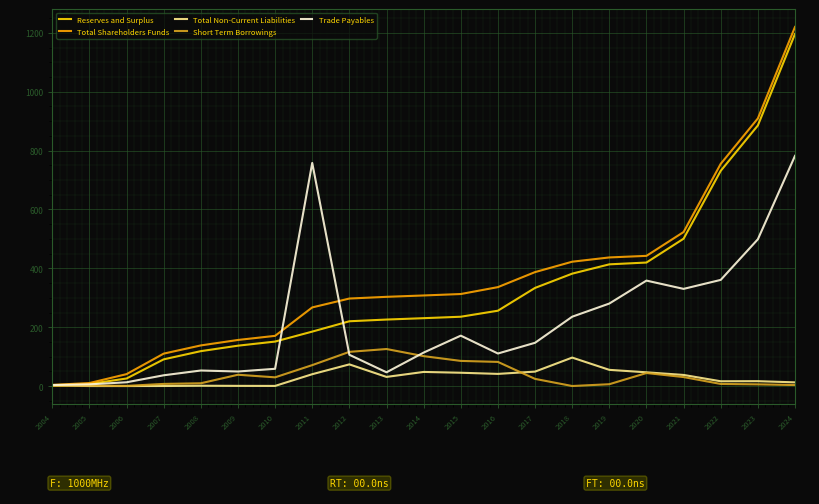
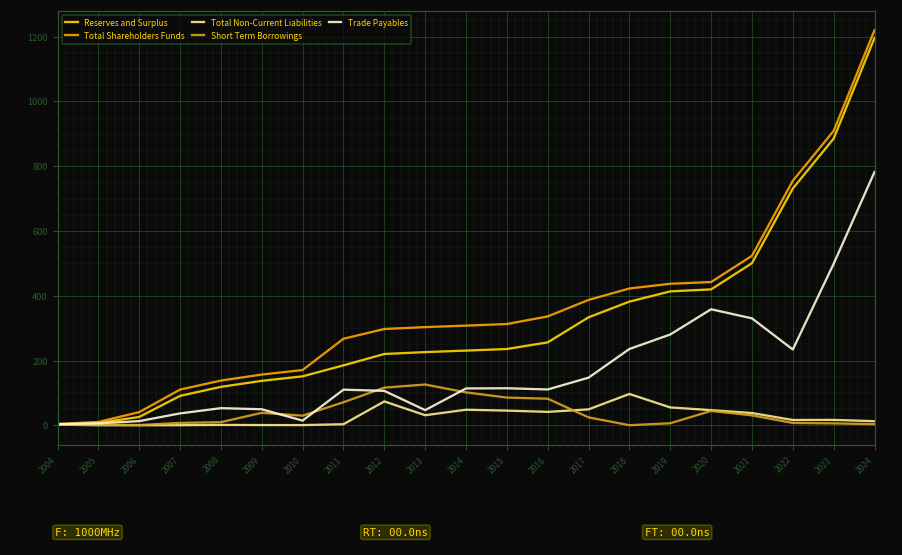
Trade Payables, 2010: 60 -> 10
Total Non-Current Liabilities, 2011: 40 -> 0
Trade Payables, 2011: 760 -> 110
Trade Payables, 2015: 170 -> 110
Trade Payables, 2022: 360 -> 230
